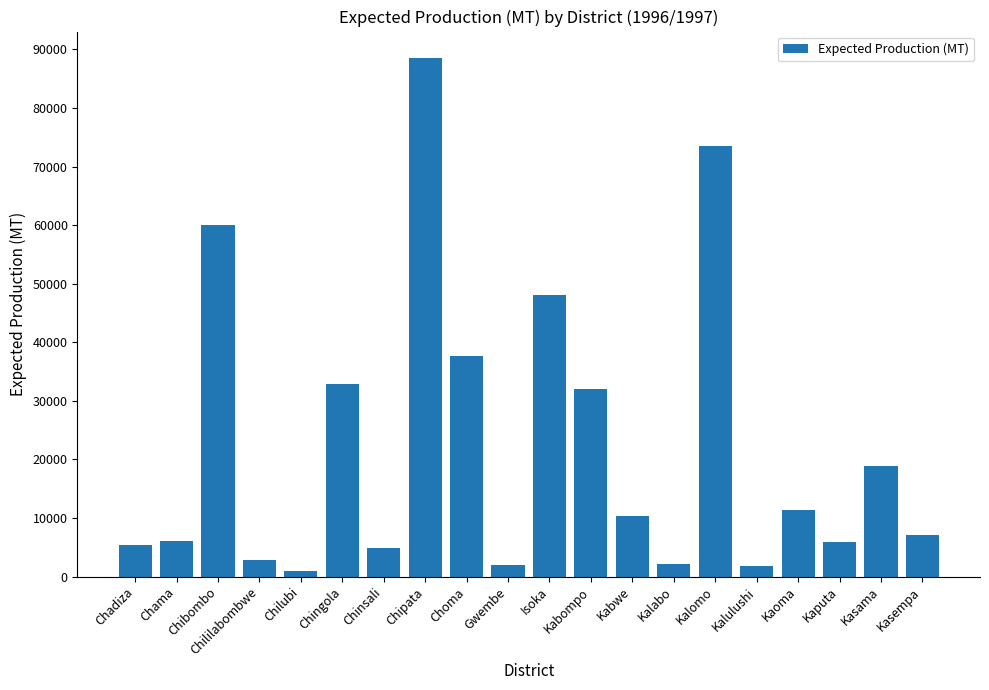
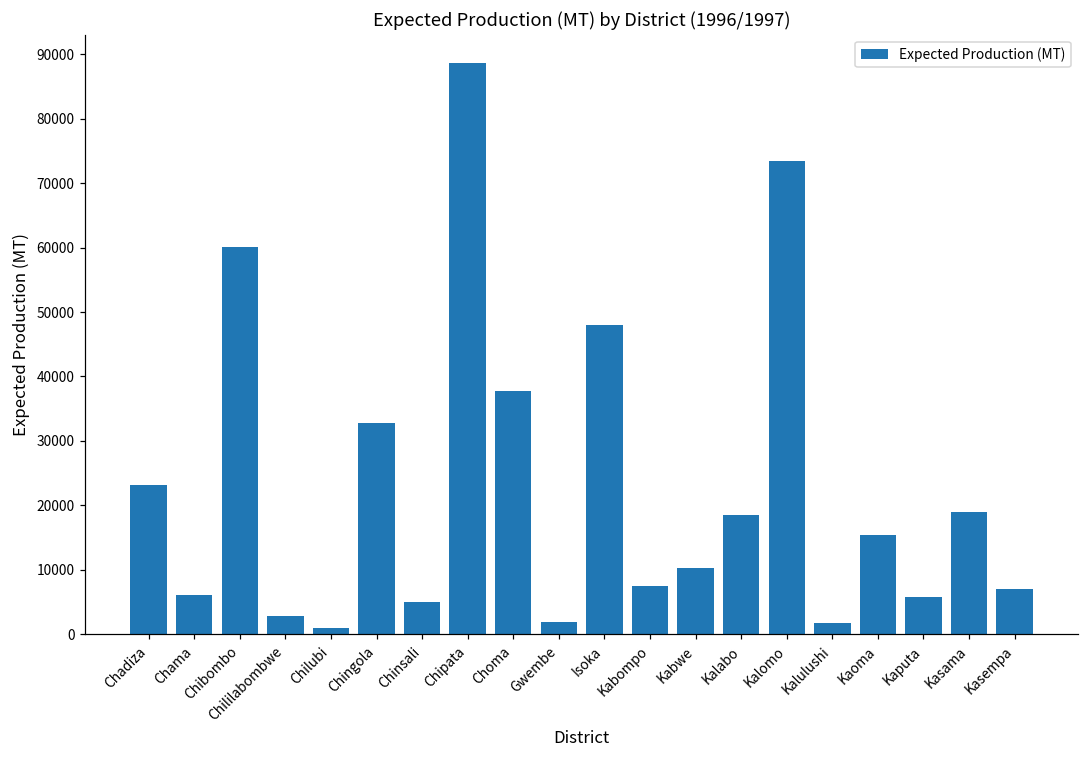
Chadiza: 5000 -> 23000
Kabompo: 32000 -> 7000
Kalabo: 2000 -> 19000
Kaoma: 11000 -> 15000
